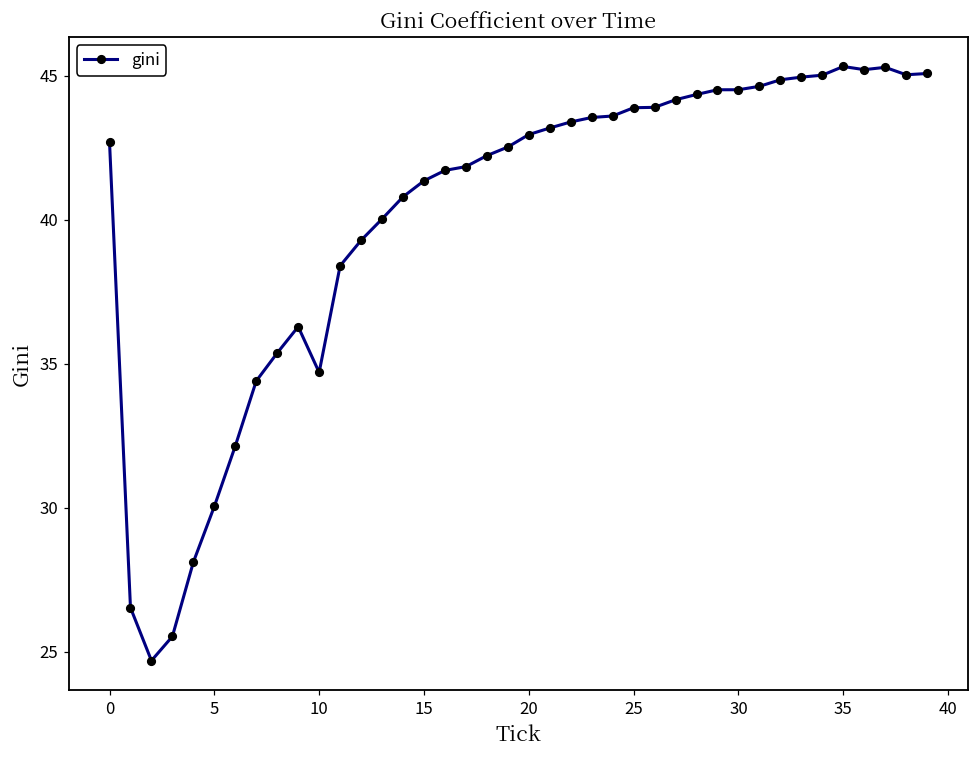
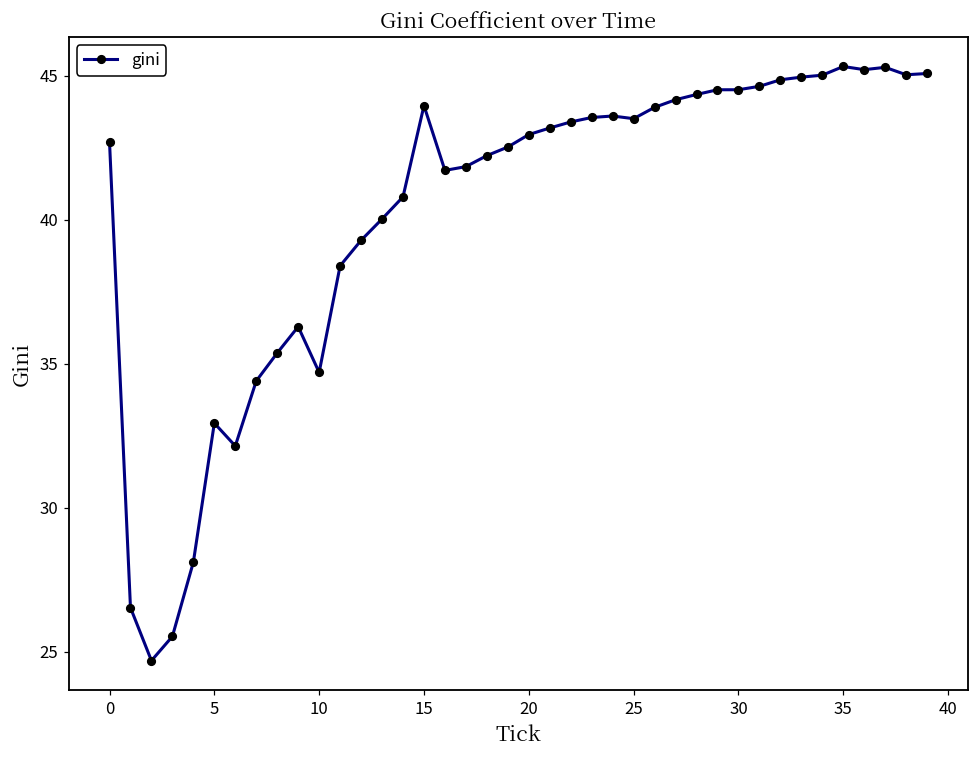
5: 30.1 -> 32.9
15: 41.4 -> 44.0
25: 43.9 -> 43.5
